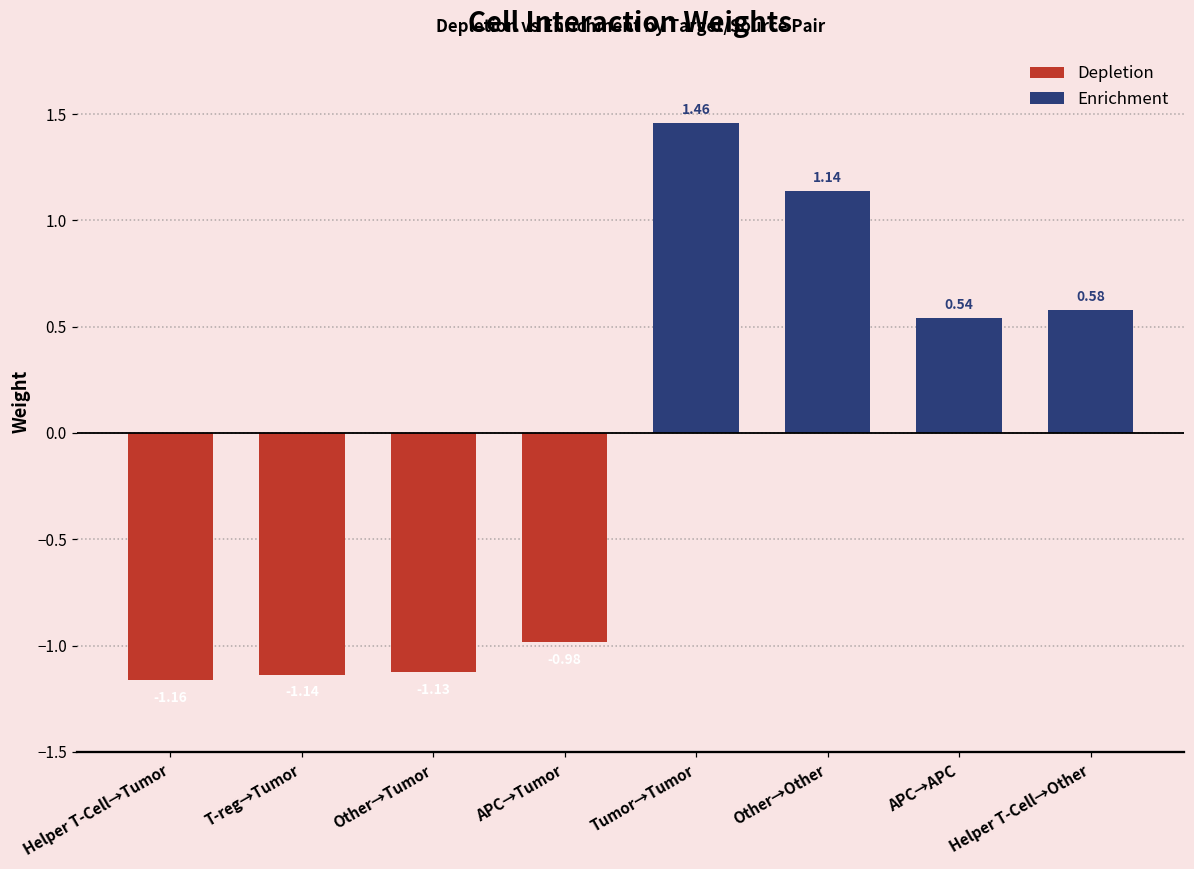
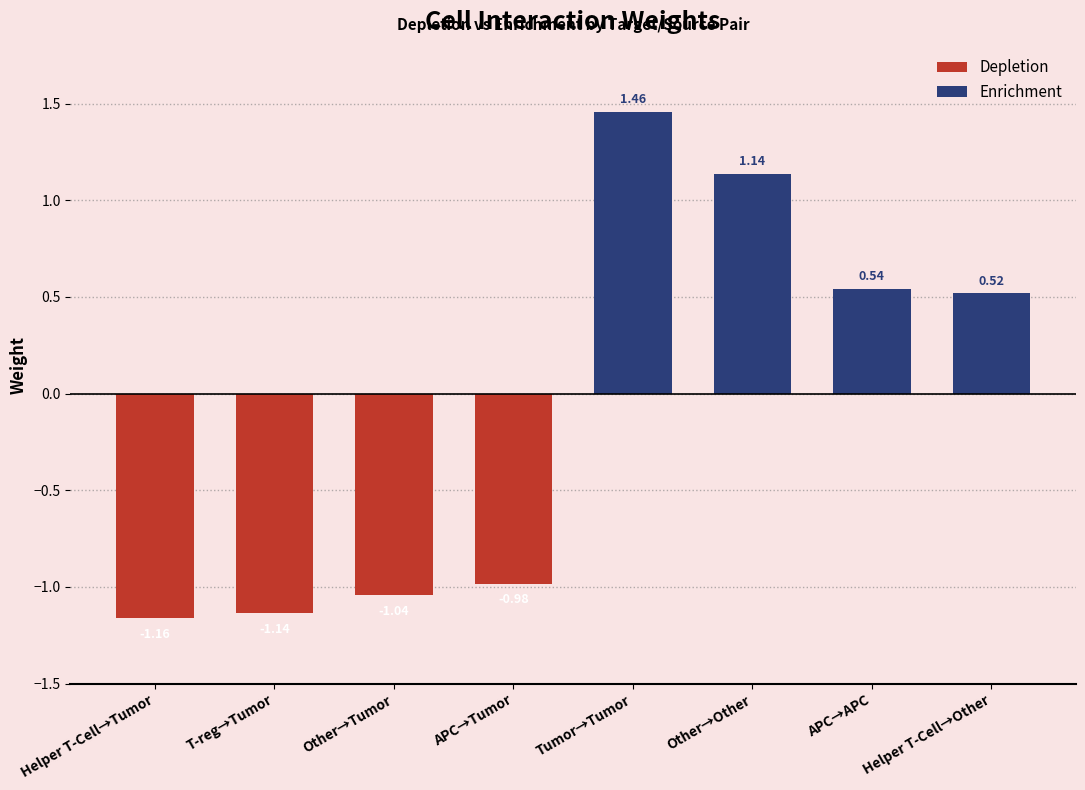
Depletion, Other→Tumor: -1.13 -> -1.04
Enrichment, Helper T-Cell→Other: 0.58 -> 0.52
